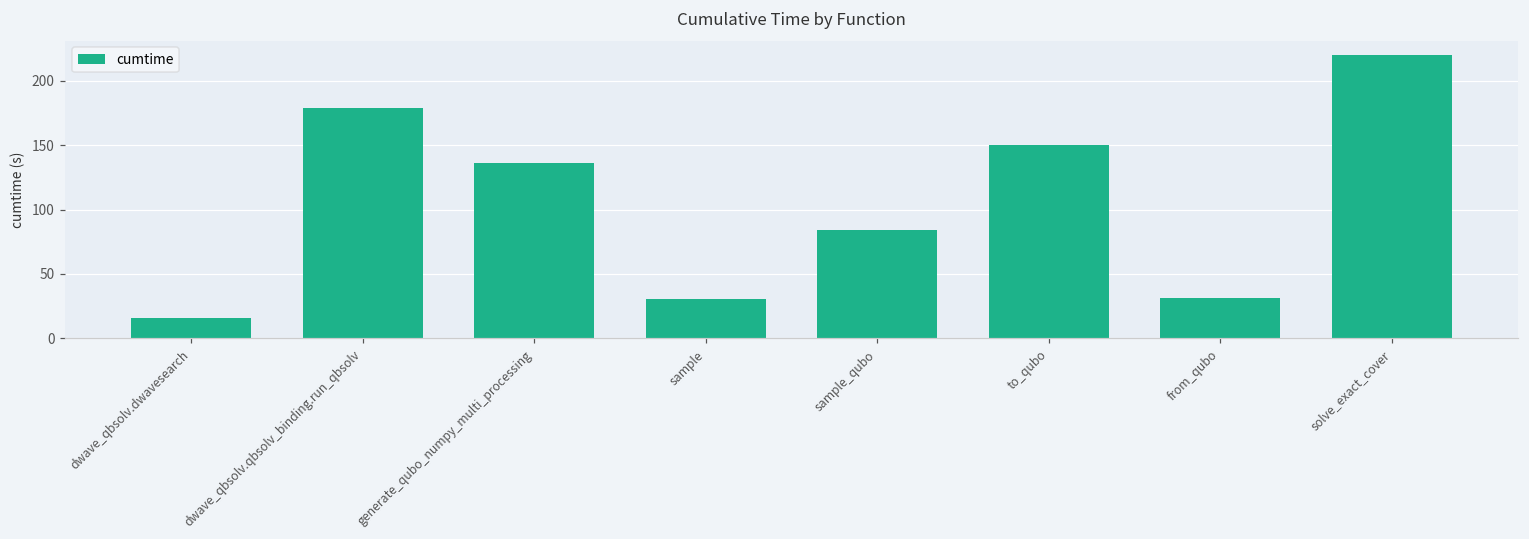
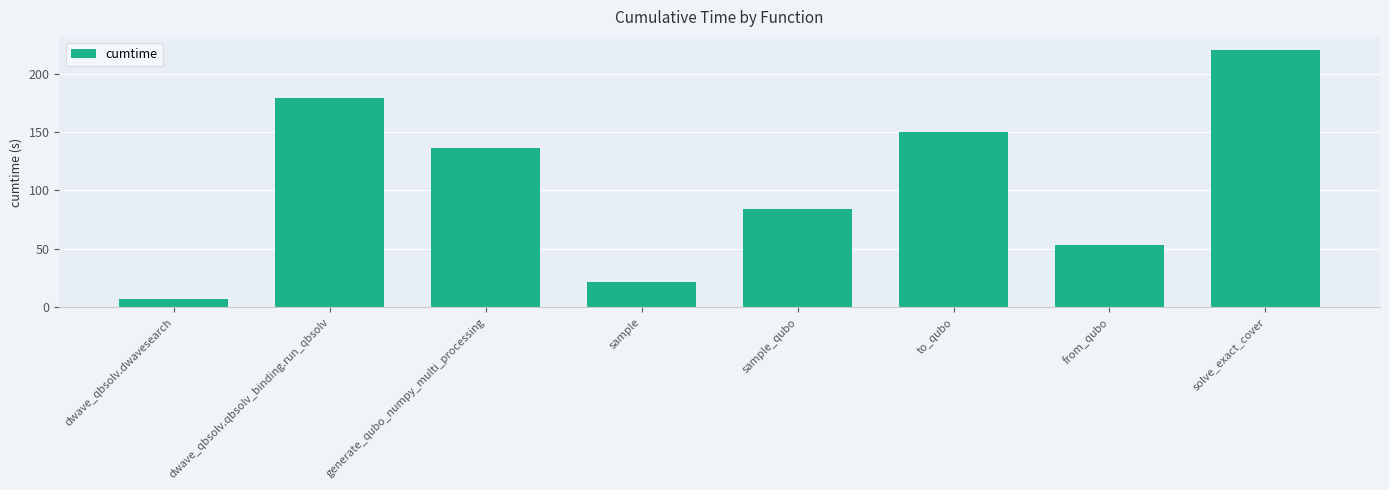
dwave_qbsolv.dwavesearch: 15 -> 7
sample: 31 -> 21
from_qubo: 31 -> 53
